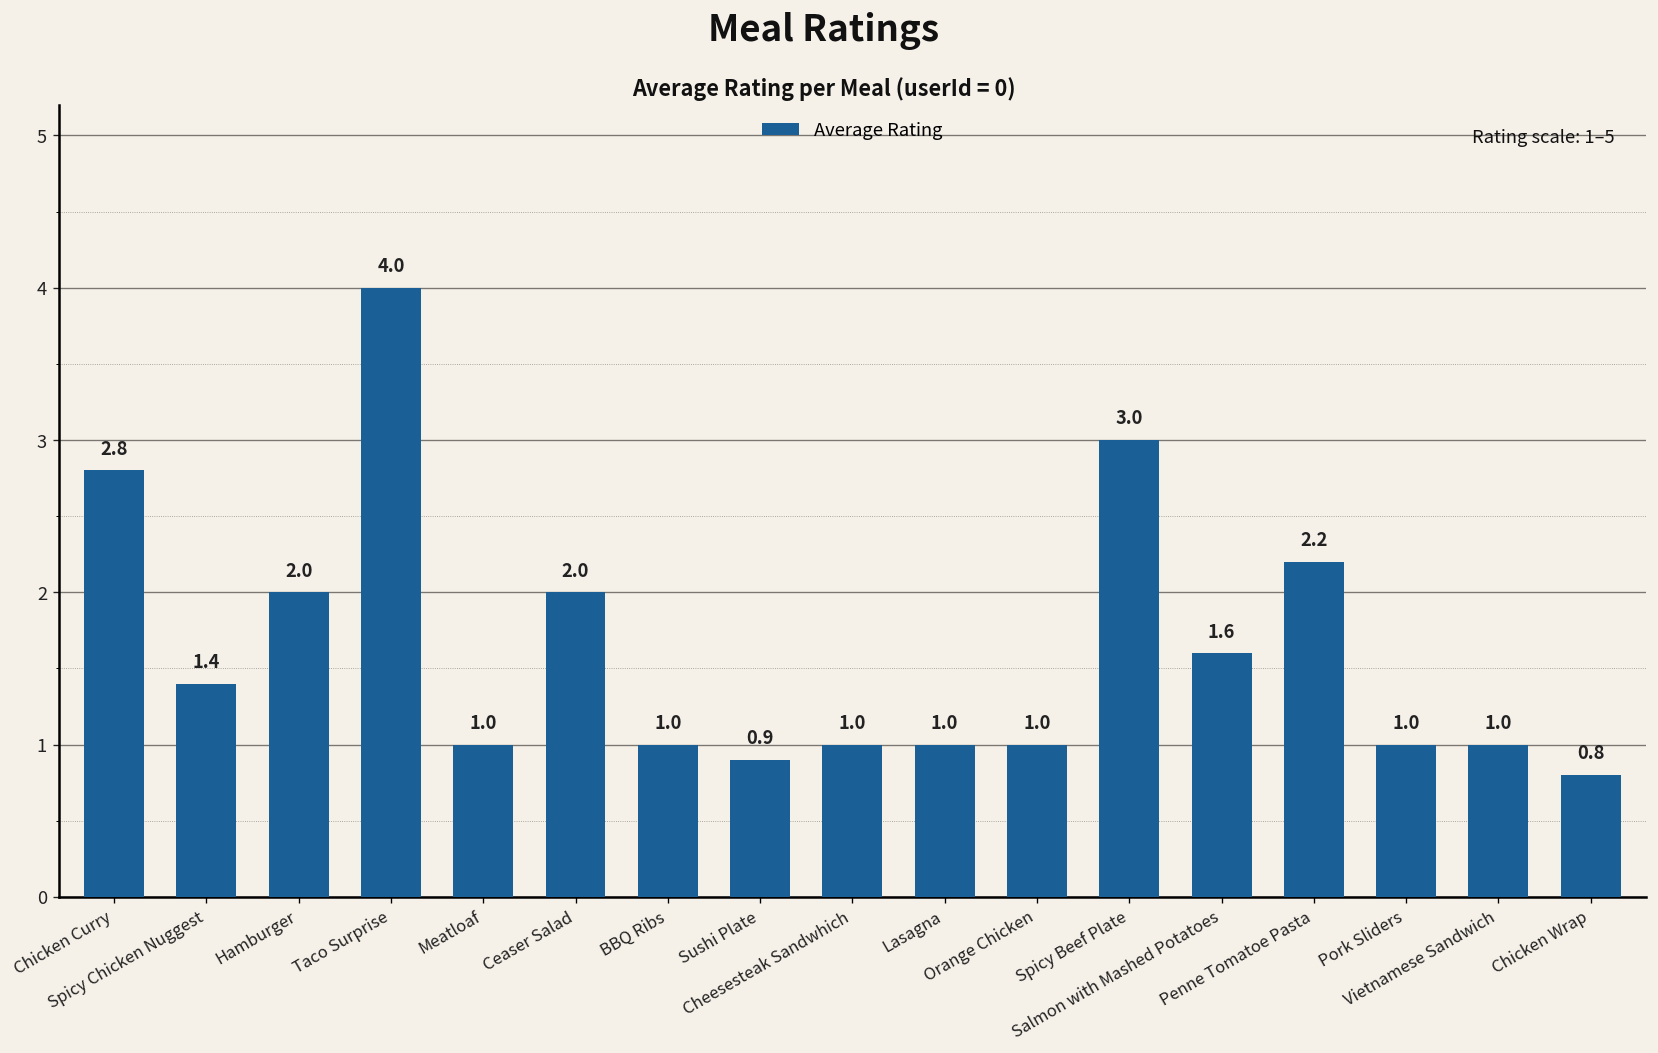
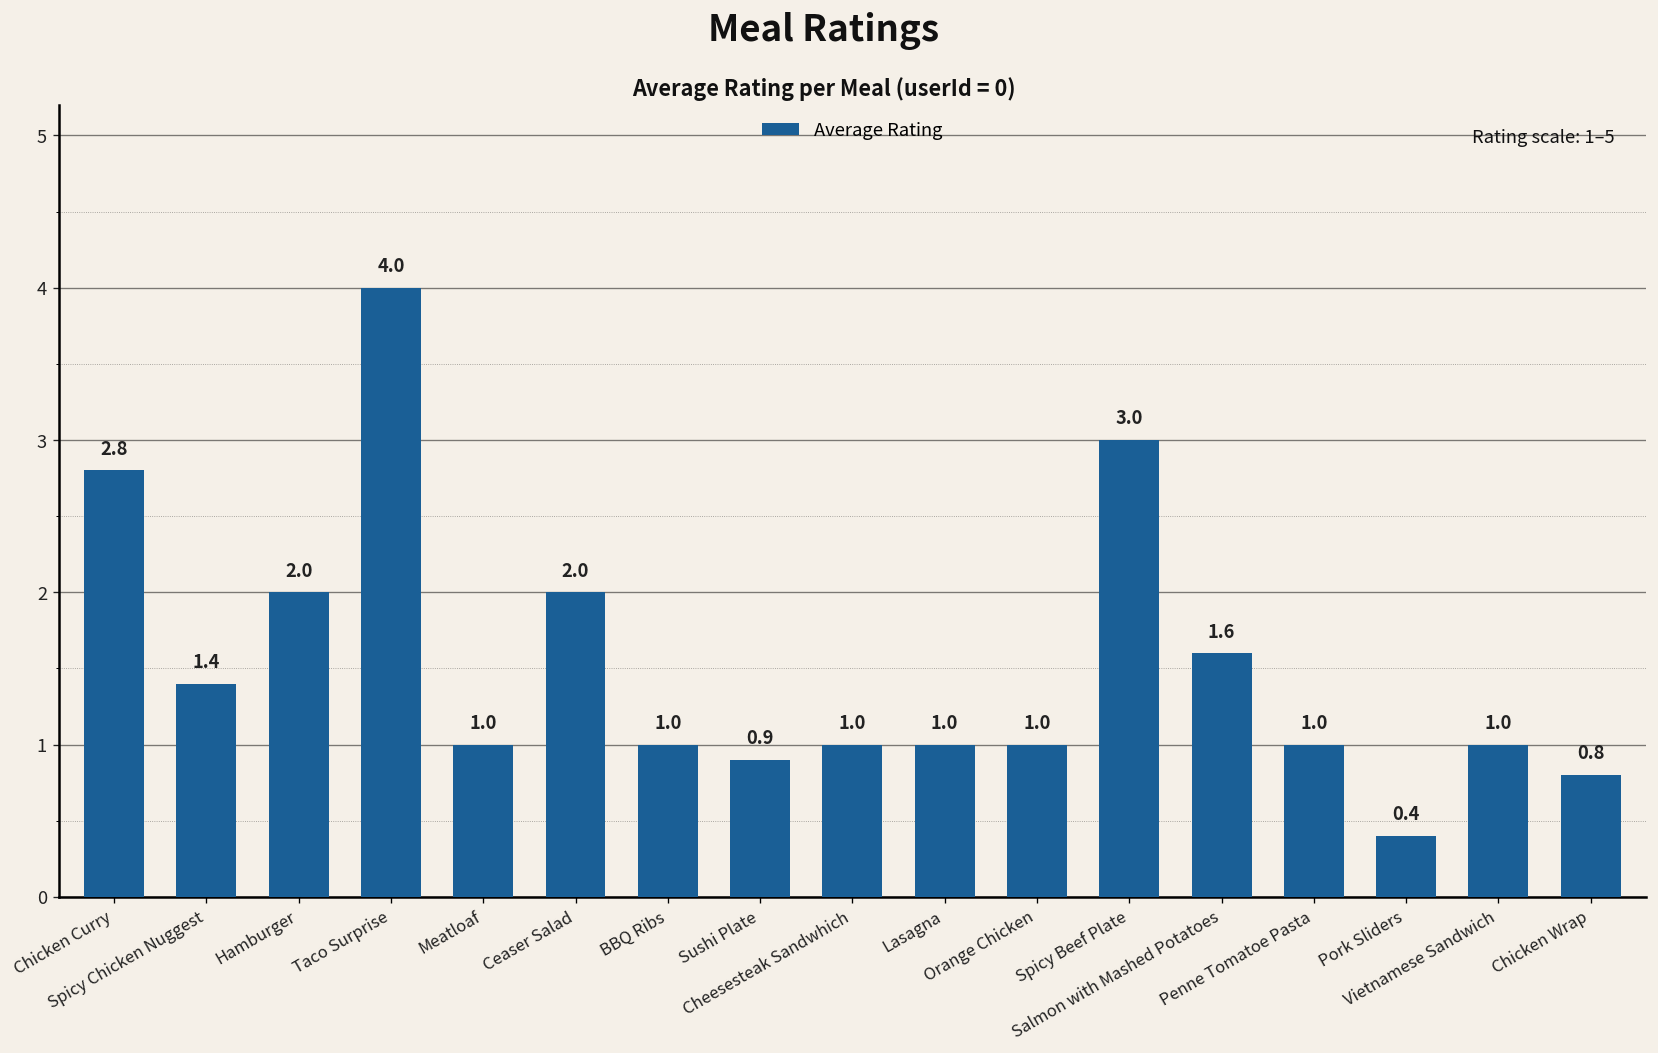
Penne Tomatoe Pasta: 2.2 -> 1.0
Pork Sliders: 1.0 -> 0.4
